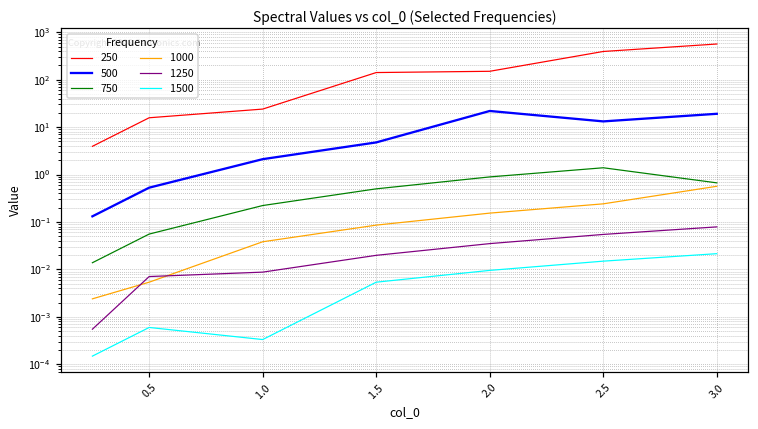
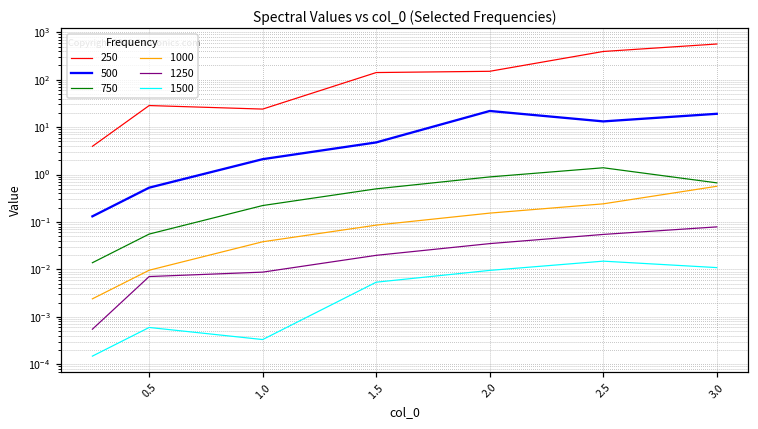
250, 0.5: 16 -> 30
1000, 0.5: 0.005 -> 0.010
1500, 3.0: 0.02 -> 0.011
